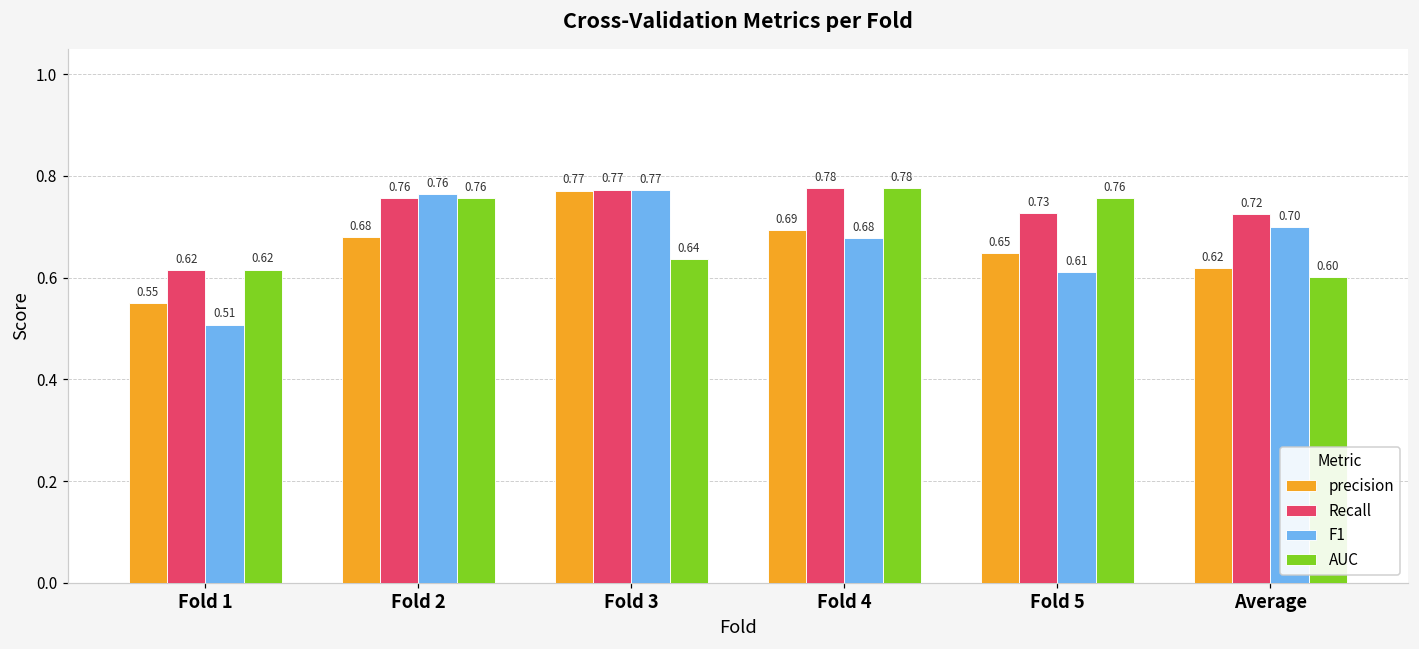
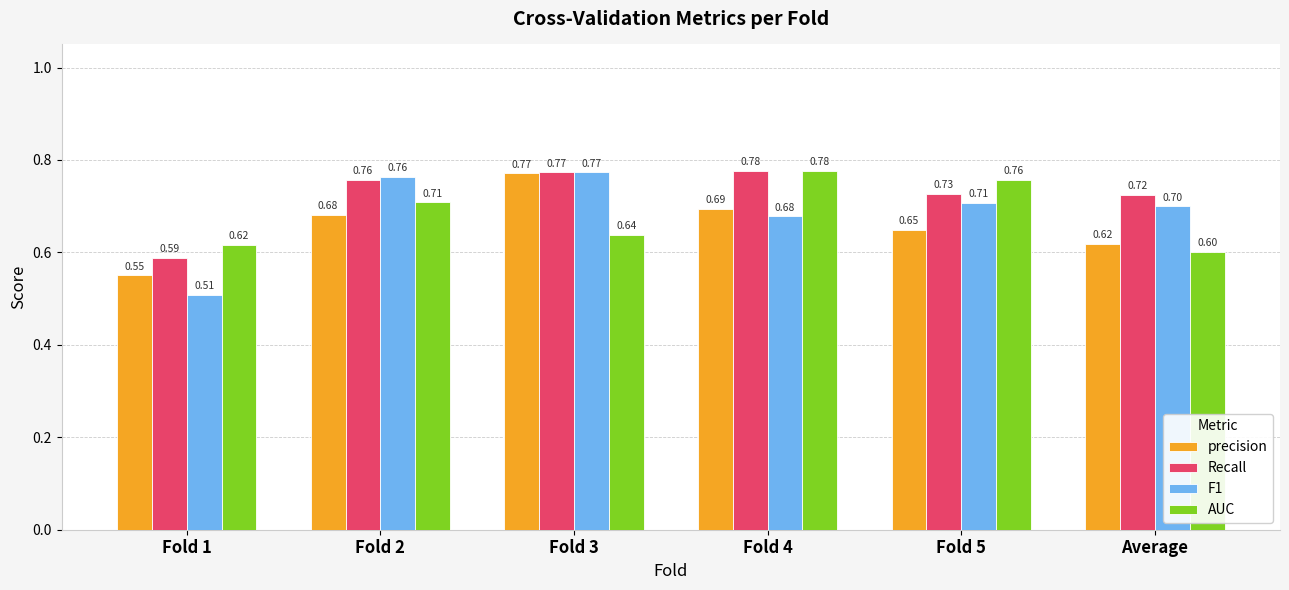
Recall, Fold 1: 0.62 -> 0.59
AUC, Fold 2: 0.76 -> 0.71
F1, Fold 5: 0.61 -> 0.71
